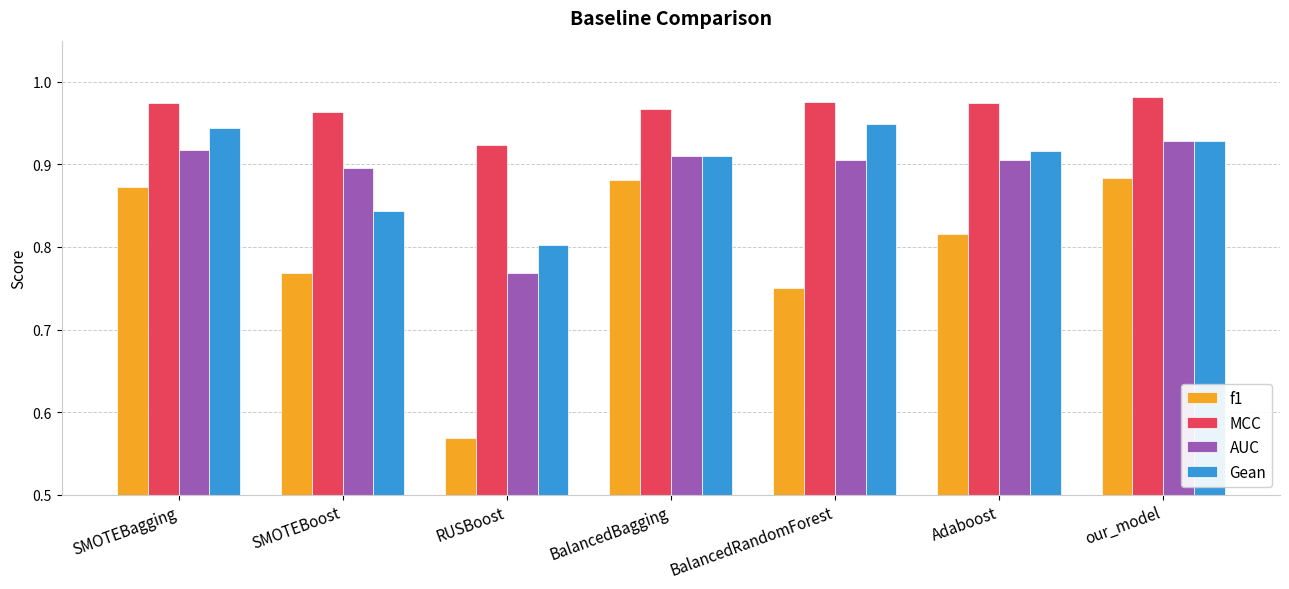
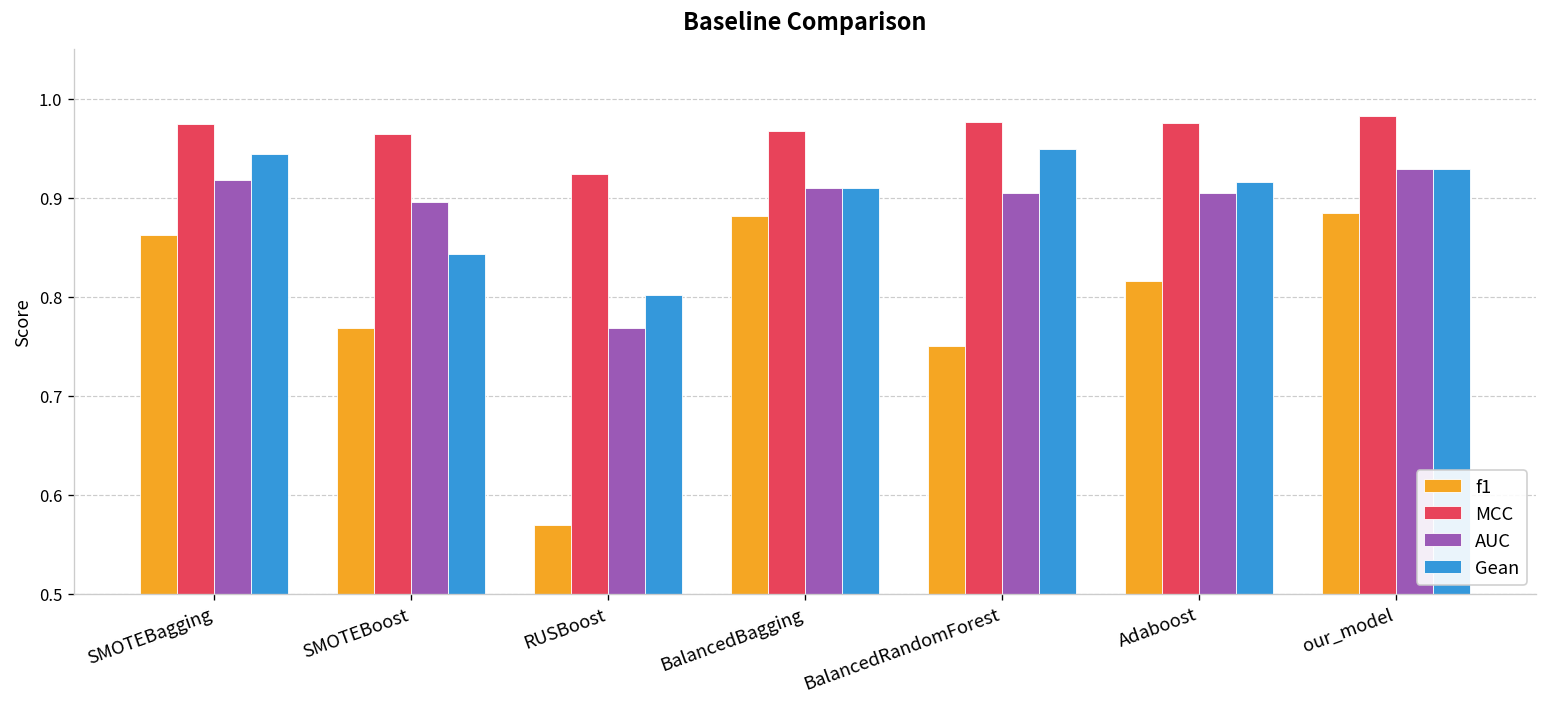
f1, SMOTEBagging: 0.87 -> 0.86
